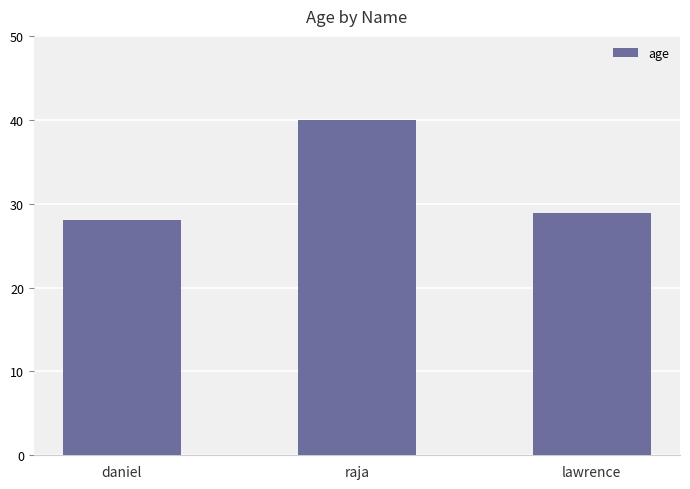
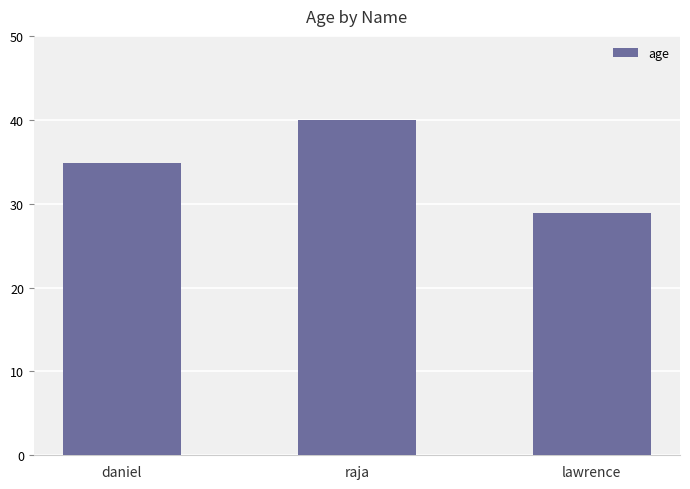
daniel: 28 -> 35
